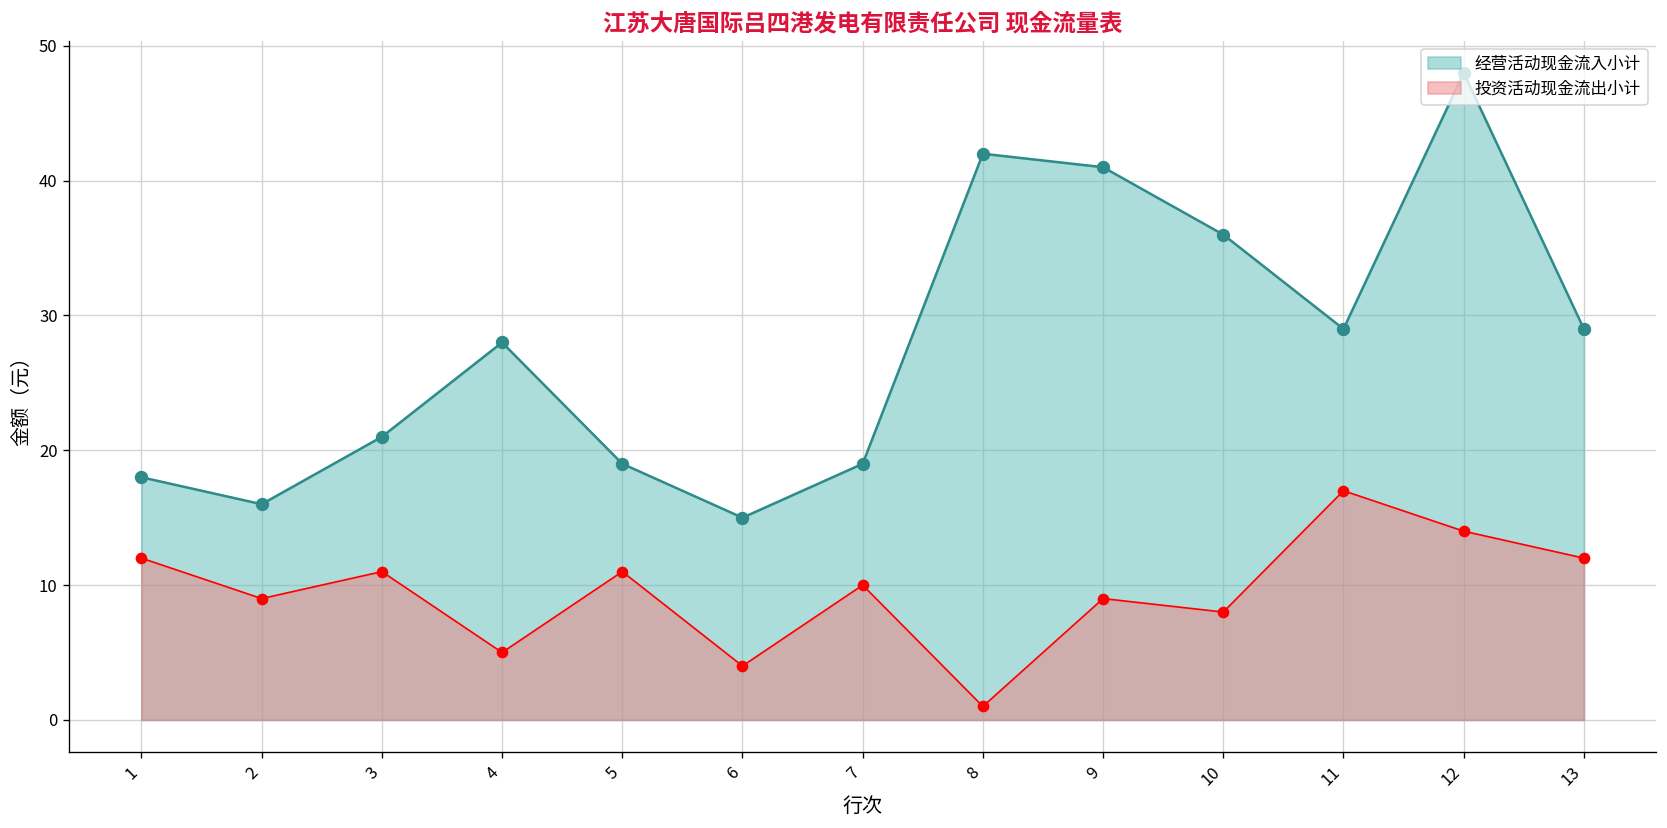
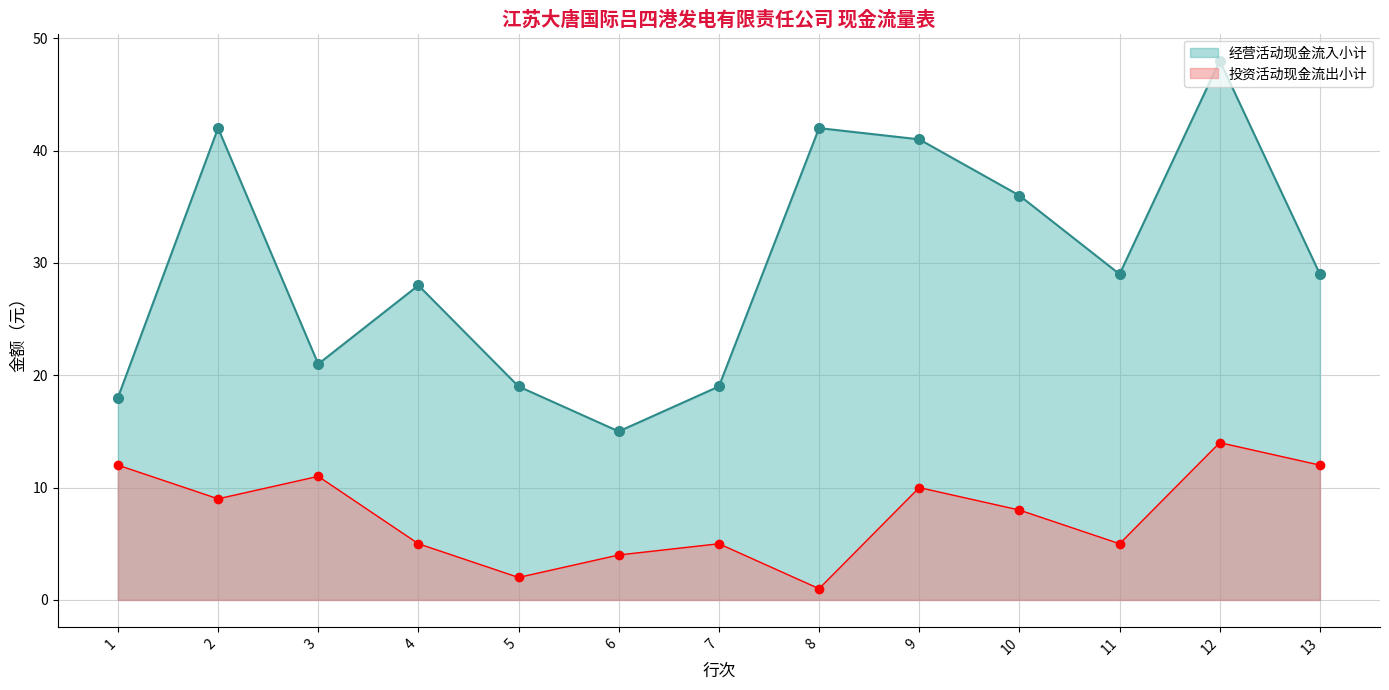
经营活动现金流入小计, 2: 16 -> 42
投资活动现金流出小计, 5: 11 -> 2
投资活动现金流出小计, 7: 10 -> 5
投资活动现金流出小计, 9: 9 -> 10
投资活动现金流出小计, 11: 17 -> 5
